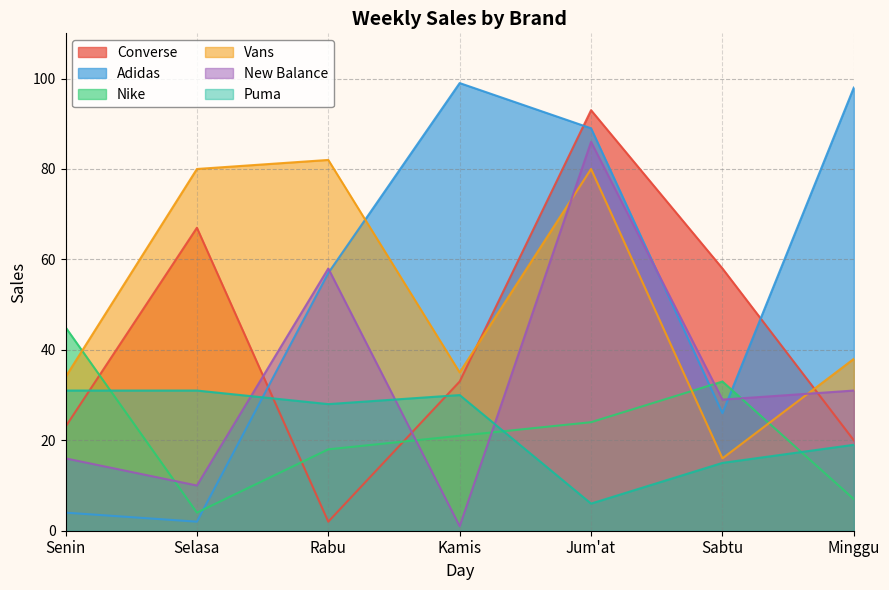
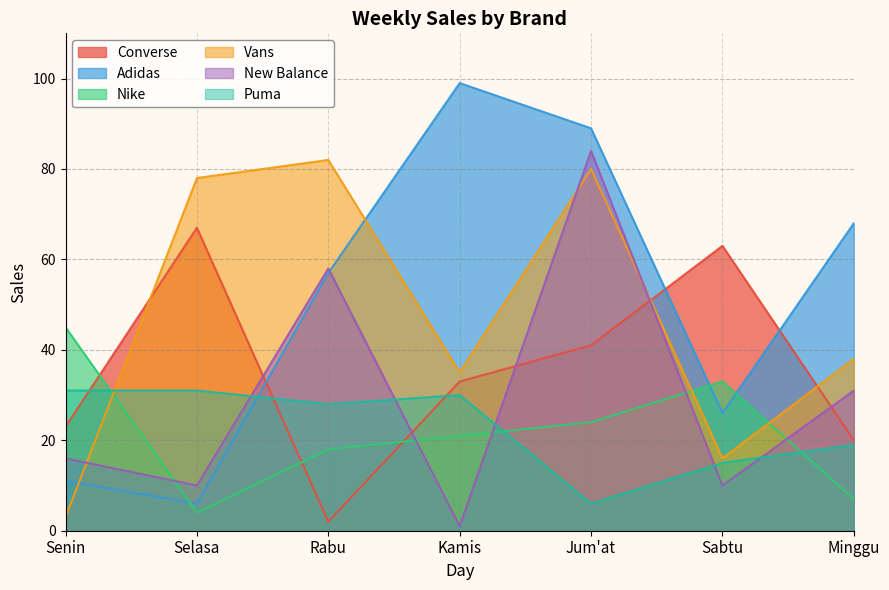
Adidas, Senin: 4 -> 11
Vans, Senin: 34 -> 3
Adidas, Selasa: 2 -> 6
Vans, Selasa: 80 -> 78
Converse, Jum'at: 93 -> 41
New Balance, Jum'at: 86 -> 84
Converse, Sabtu: 58 -> 63
New Balance, Sabtu: 29 -> 10
Adidas, Minggu: 98 -> 68
